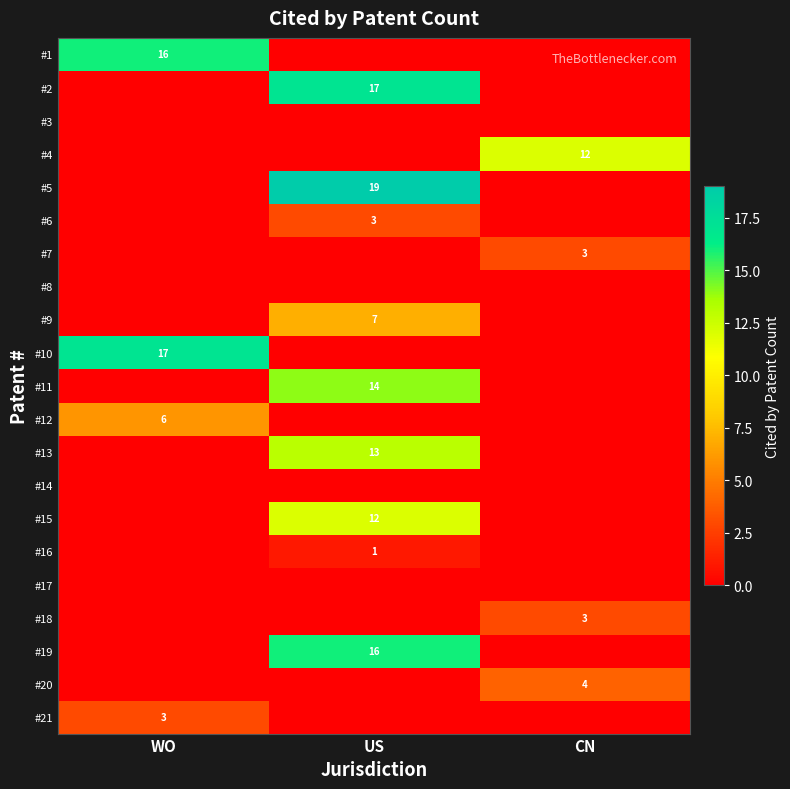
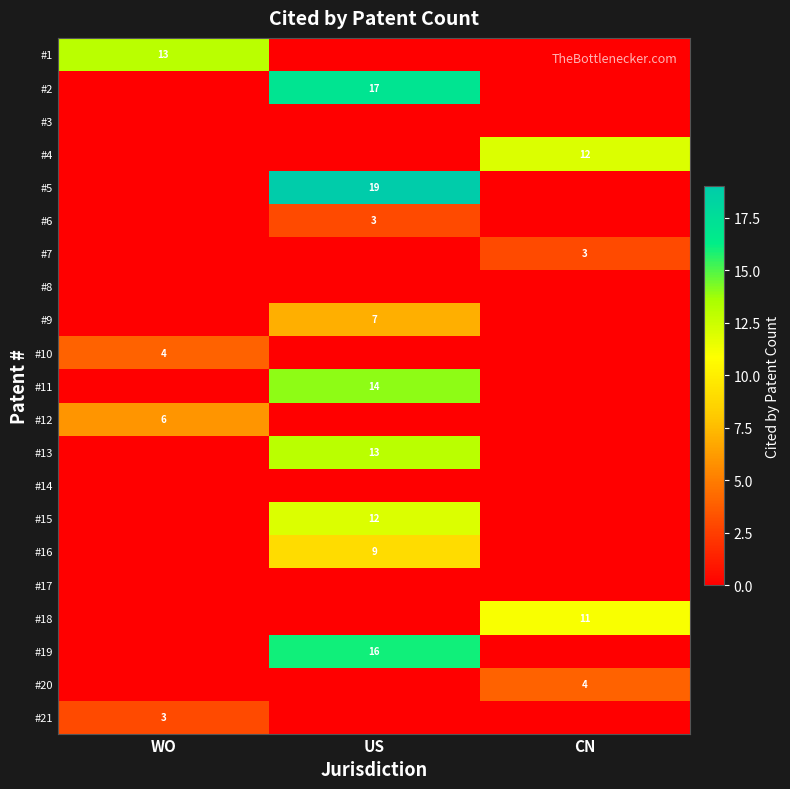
#1, WO: 16 -> 13
#10, WO: 17 -> 4
#16, US: 1 -> 9
#18, CN: 3 -> 11
